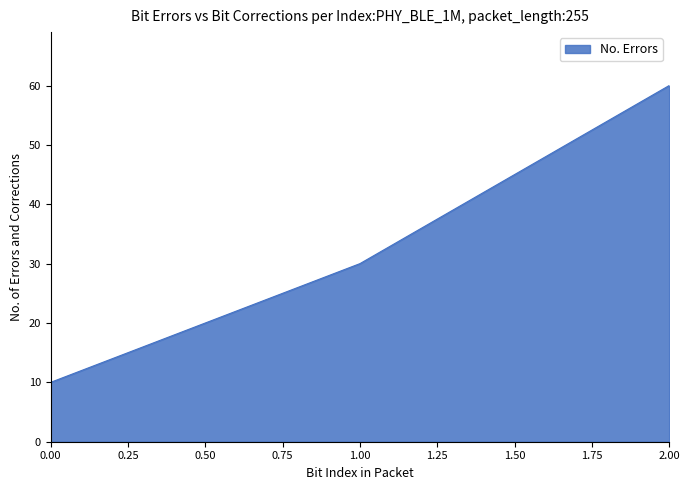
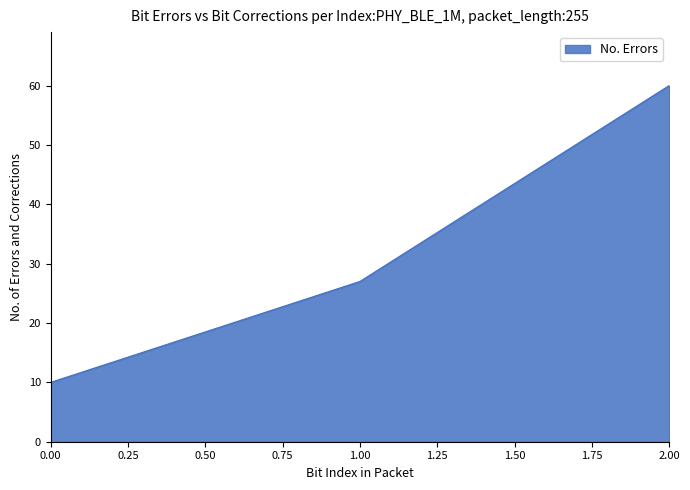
1.00: 30 -> 27
